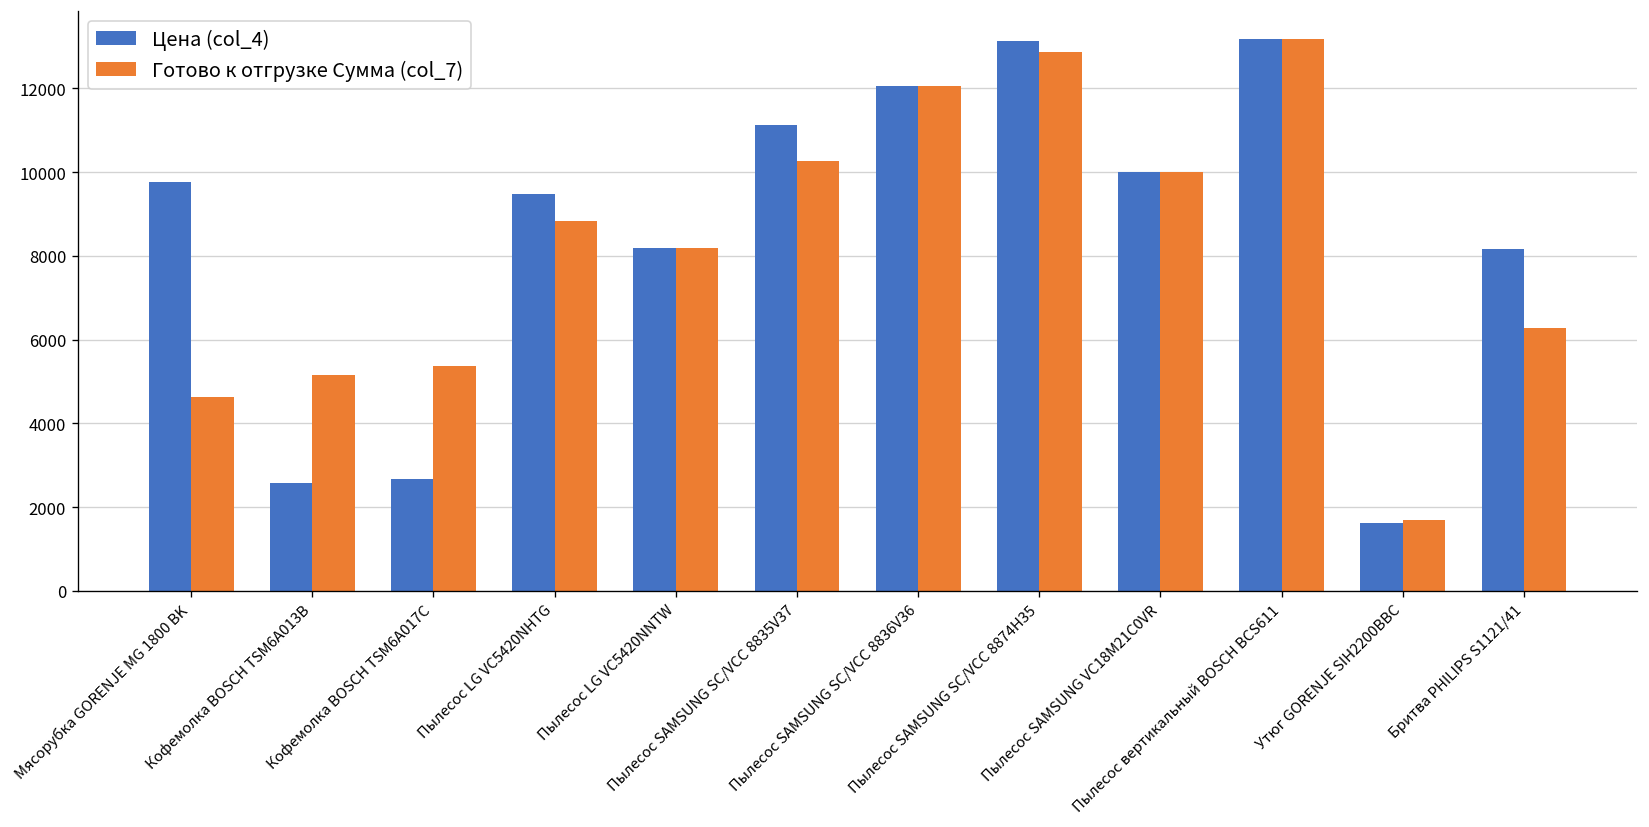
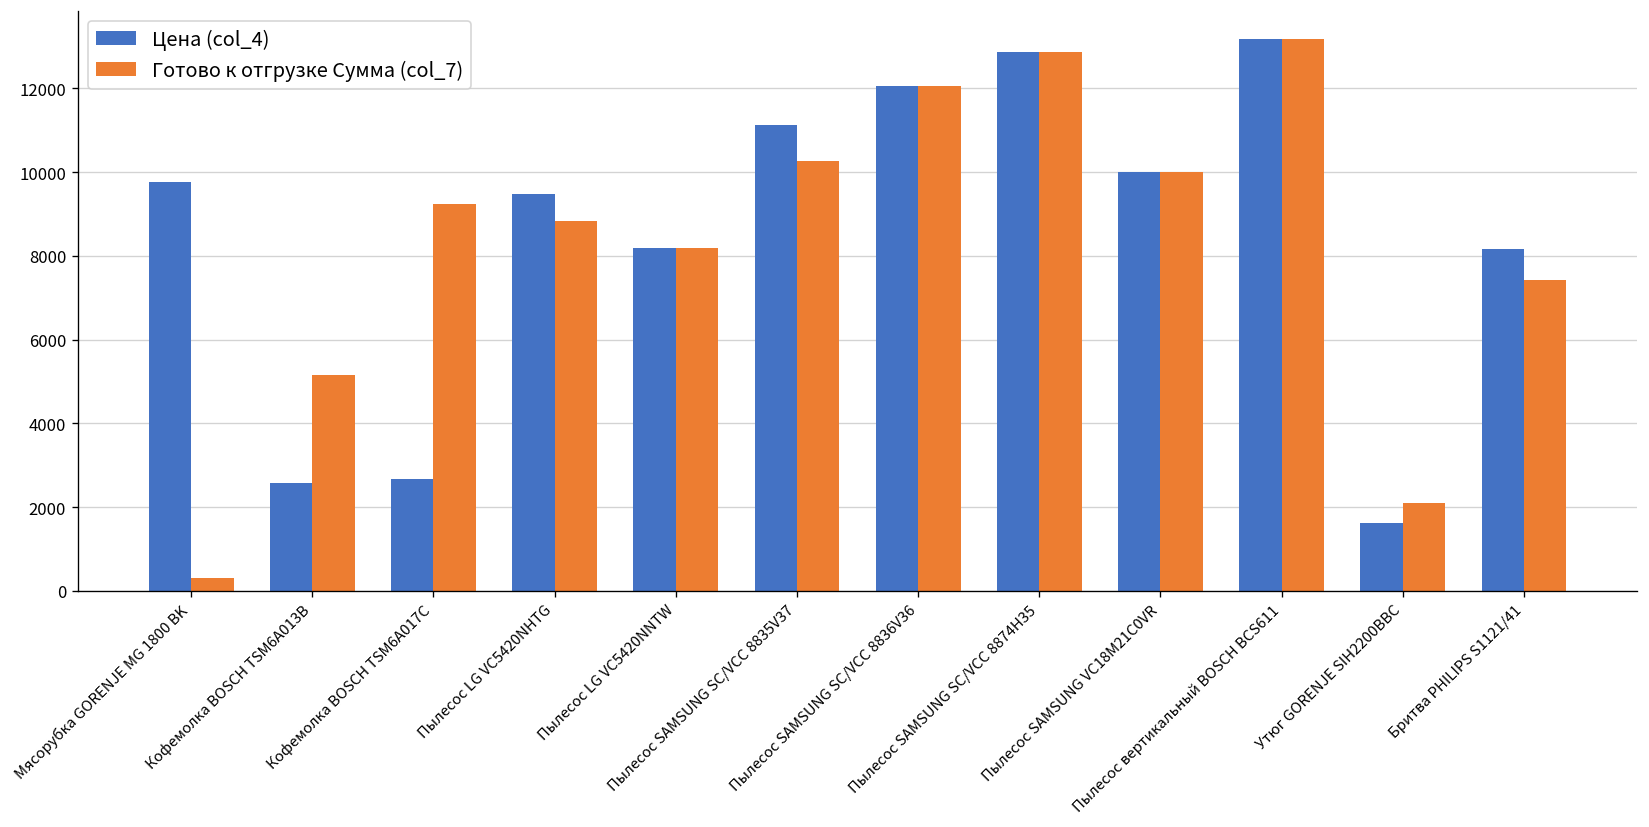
Готово к отгрузке Сумма (col_7), Мясорубка GORENJE MG 1800 BK: 4600 -> 300
Готово к отгрузке Сумма (col_7), Кофемолка BOSCH TSM6A017C: 5400 -> 9200
Цена (col_4), Пылесос SAMSUNG SC/VCC 8874H35: 13100 -> 12900
Готово к отгрузке Сумма (col_7), Утюг GORENJE SIH2200BBC: 1700 -> 2100
Готово к отгрузке Сумма (col_7), Бритва PHILIPS S1121/41: 6300 -> 7400
